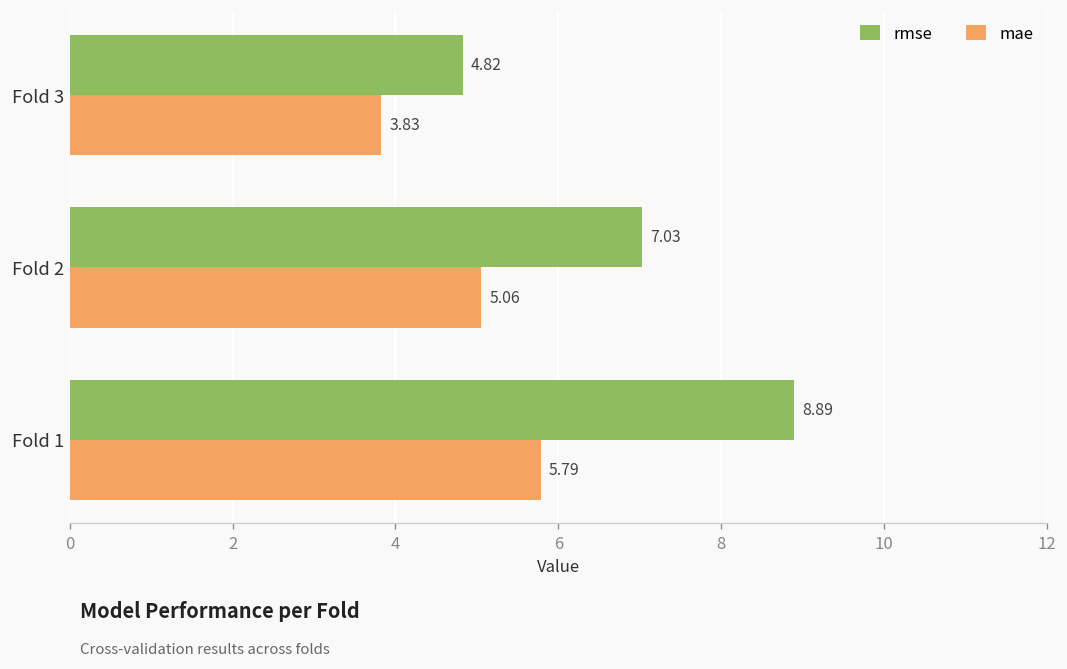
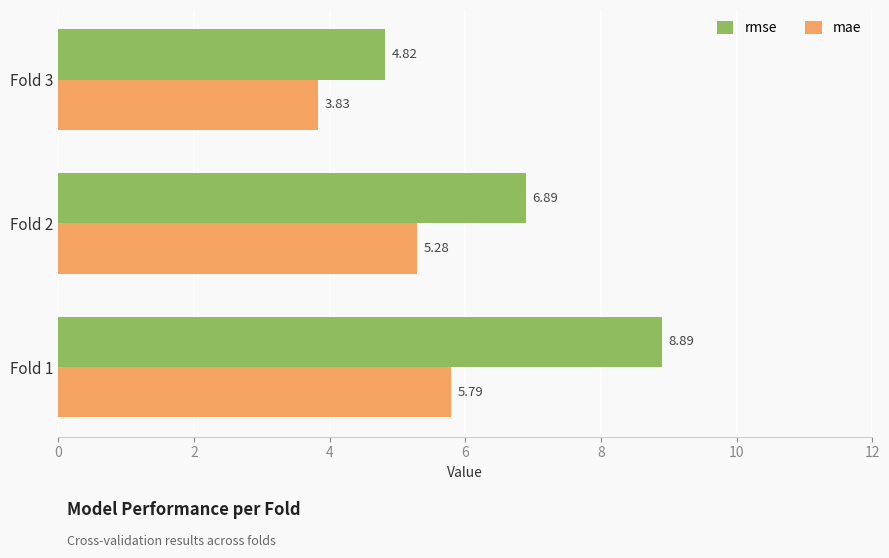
rmse, Fold 2: 7.03 -> 6.89
mae, Fold 2: 5.06 -> 5.28
